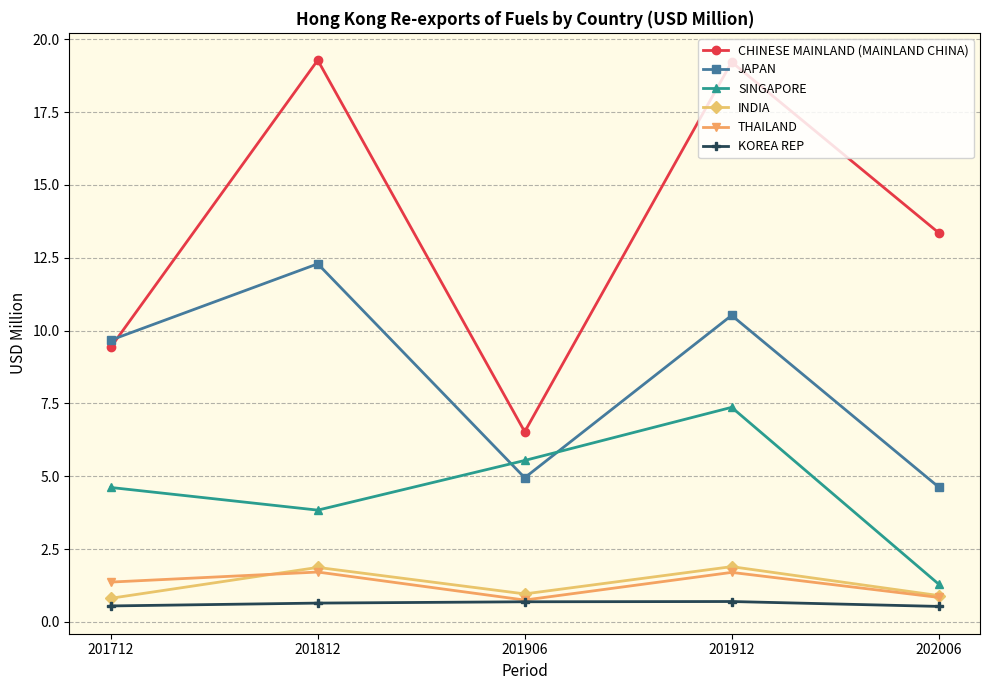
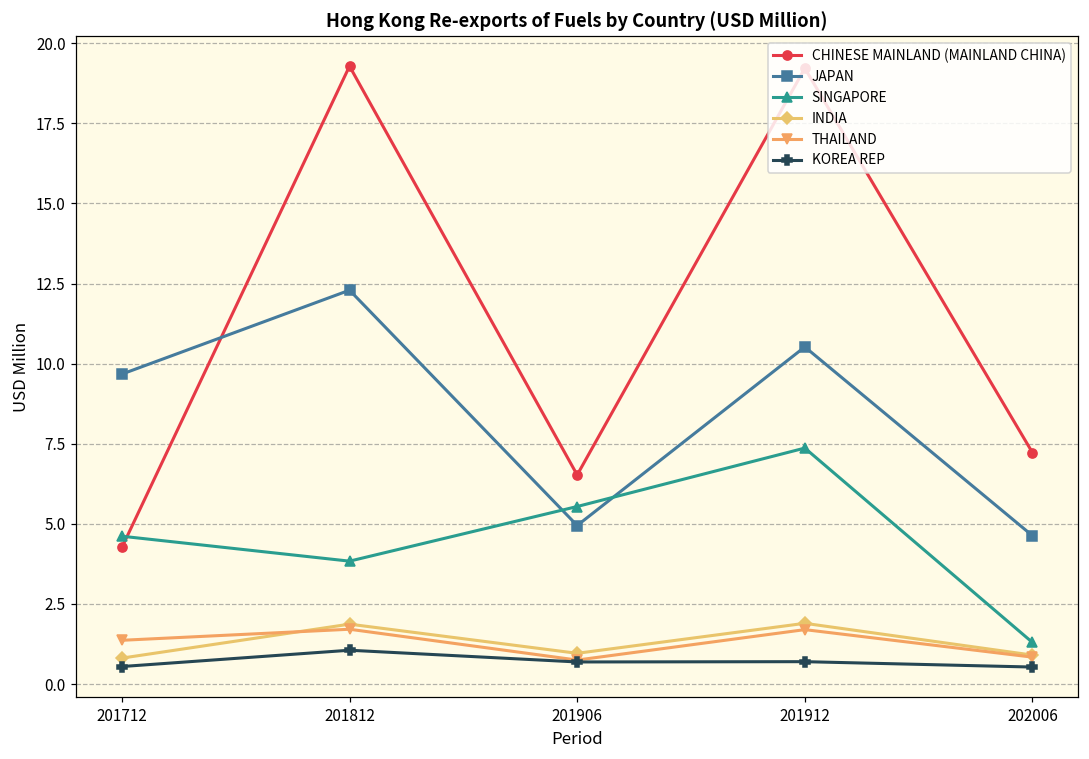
CHINESE MAINLAND (MAINLAND CHINA), 201712: 9.4 -> 4.3
KOREA REP, 201812: 0.6 -> 1.1
CHINESE MAINLAND (MAINLAND CHINA), 202006: 13.4 -> 7.2
